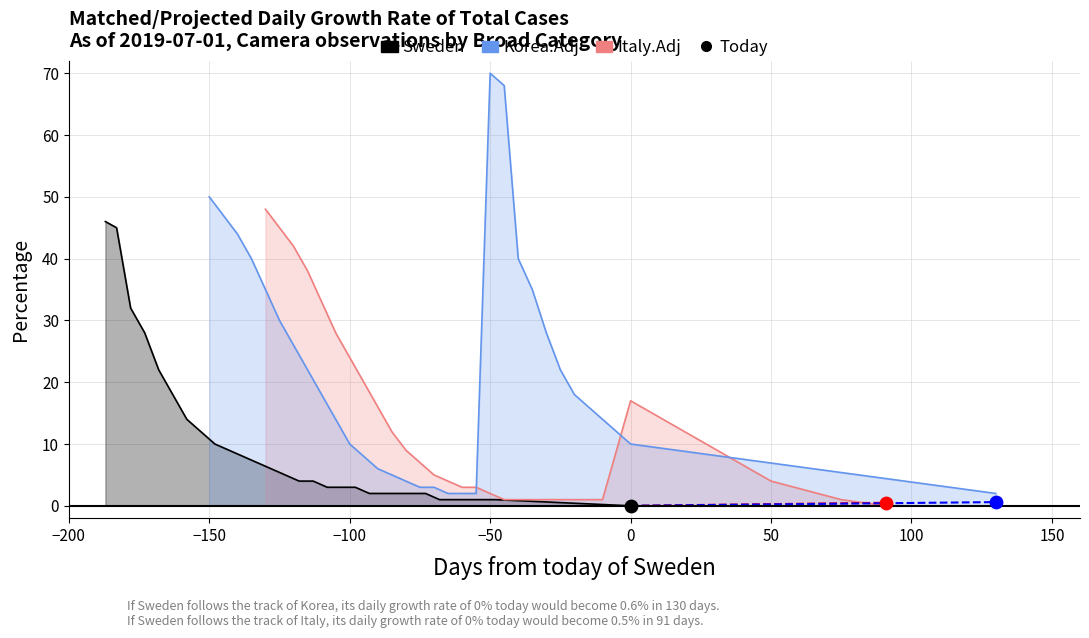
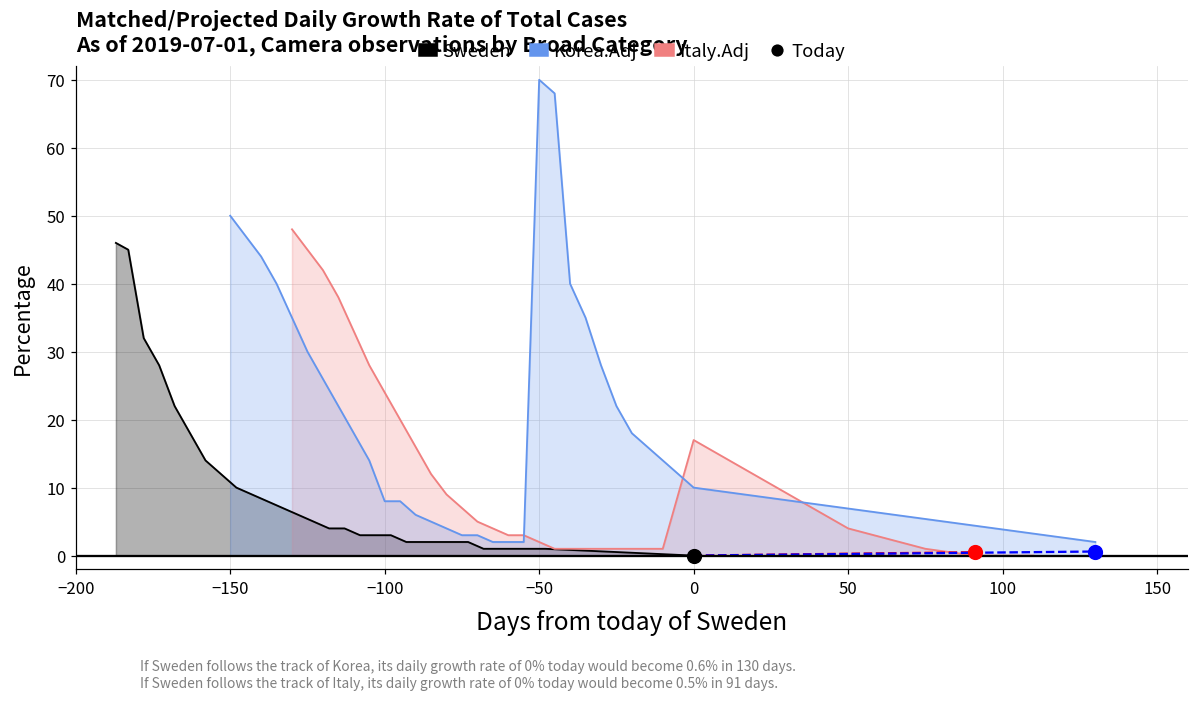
Korea.Adj, −100: 10 -> 8
